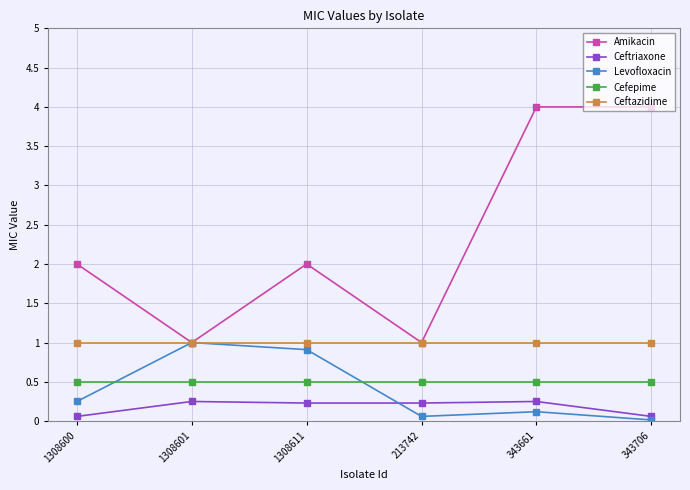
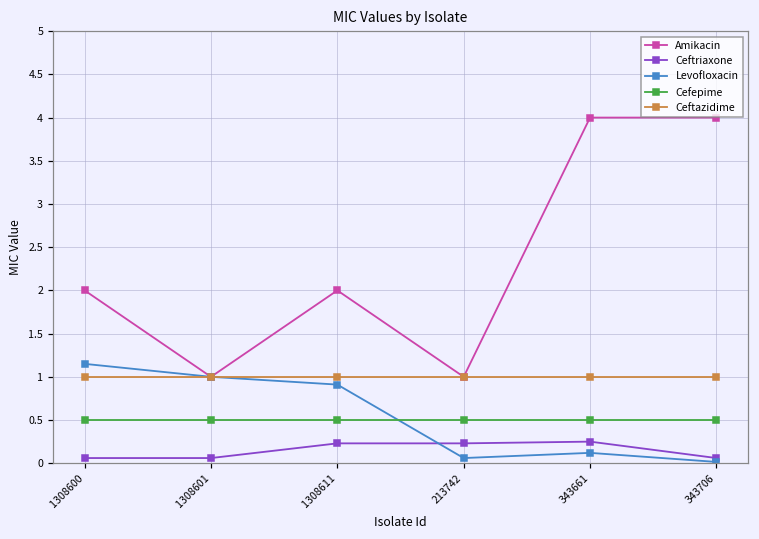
Levofloxacin, 1308600: 0.3 -> 1.2
Ceftriaxone, 1308601: 0.3 -> 0.1
